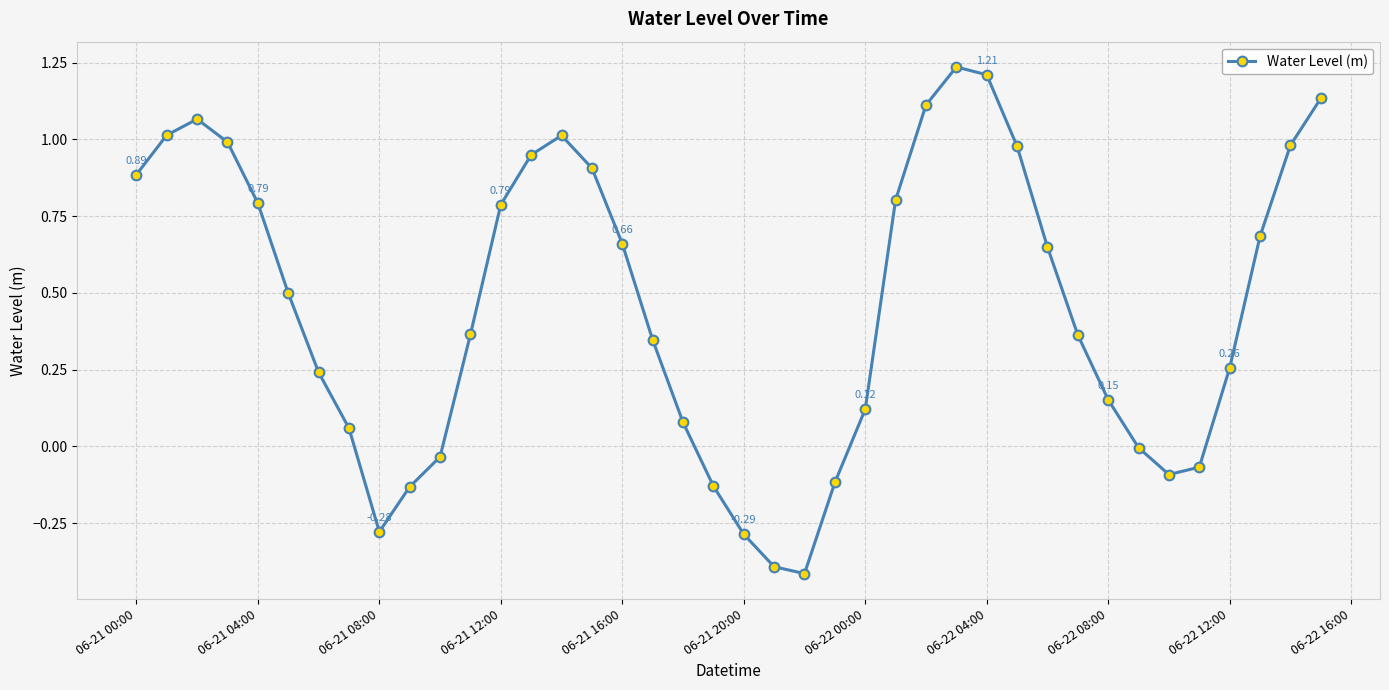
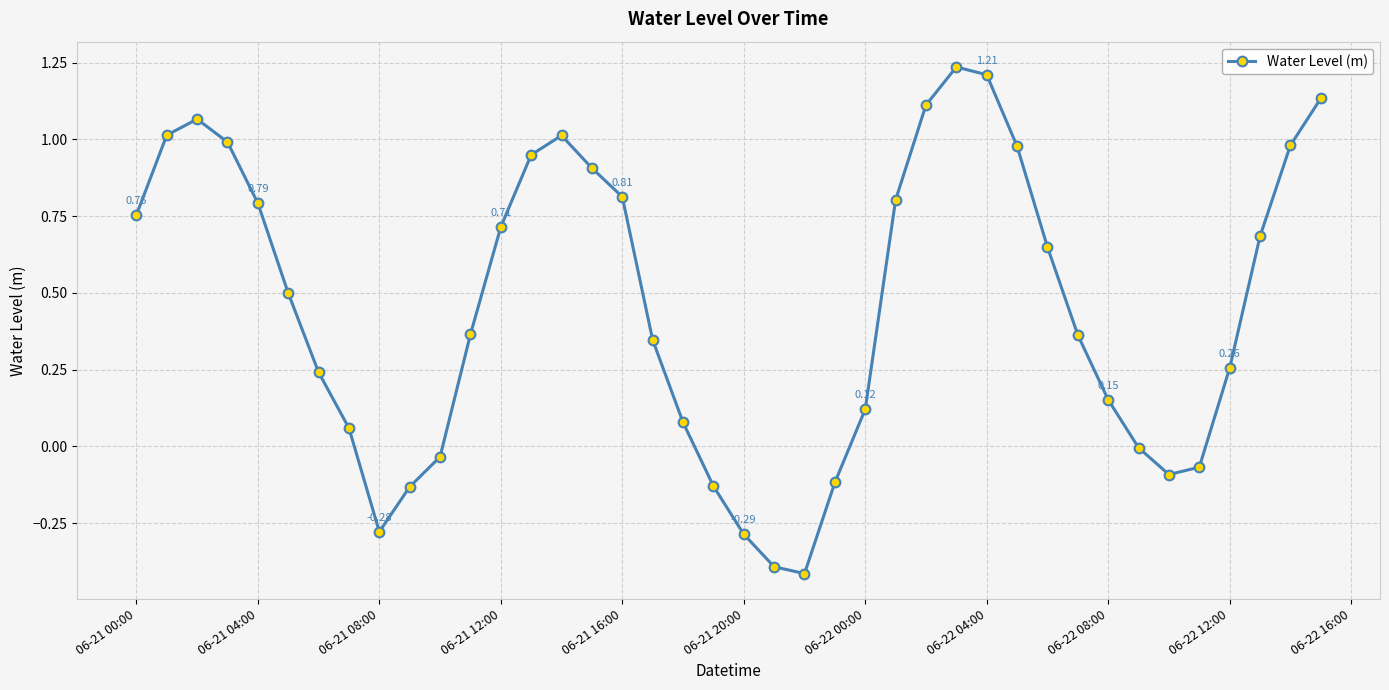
06-21 00:00: 0.89 -> 0.75
06-21 12:00: 0.79 -> 0.71
06-21 16:00: 0.66 -> 0.81
